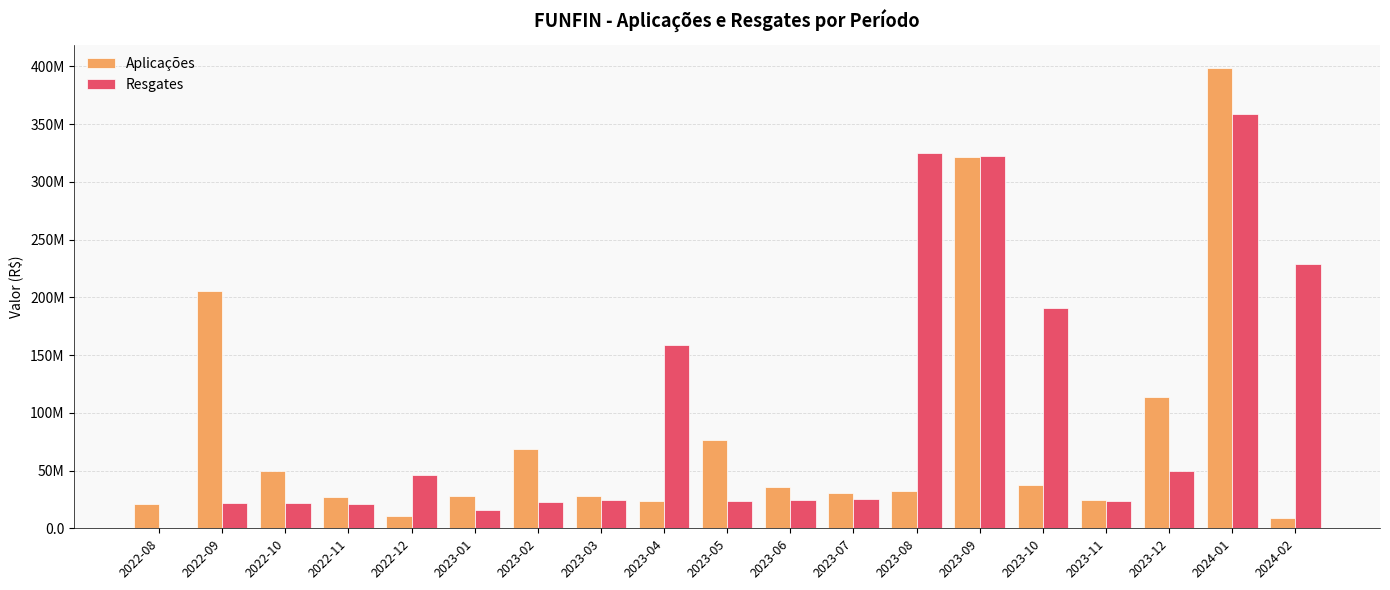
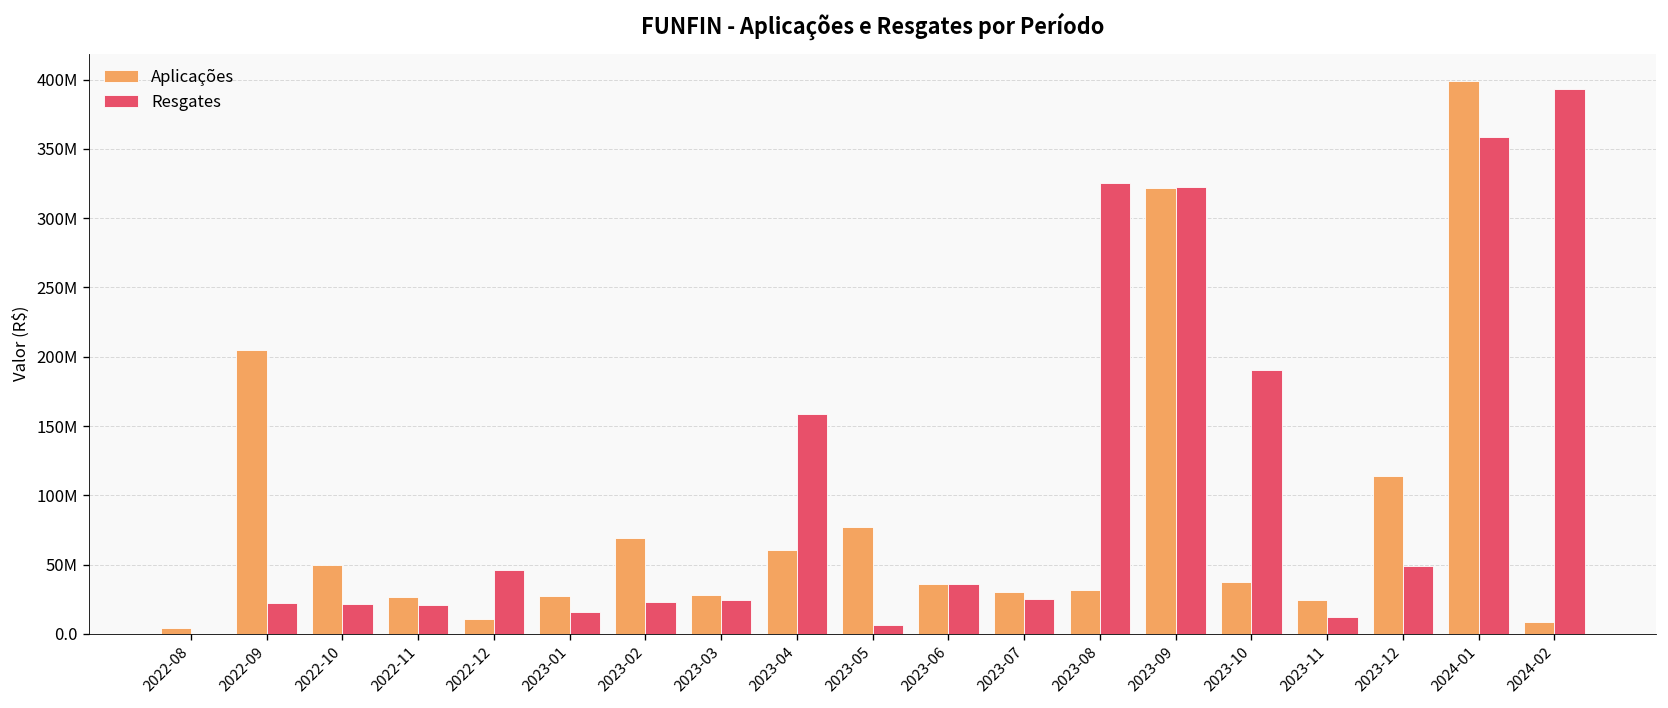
Aplicações, 2022-08: 21000000 -> 5000000
Aplicações, 2023-04: 24000000 -> 61000000
Resgates, 2023-05: 24000000 -> 7000000
Resgates, 2023-06: 25000000 -> 36000000
Resgates, 2023-11: 23000000 -> 12000000
Resgates, 2024-02: 228000000 -> 393000000
